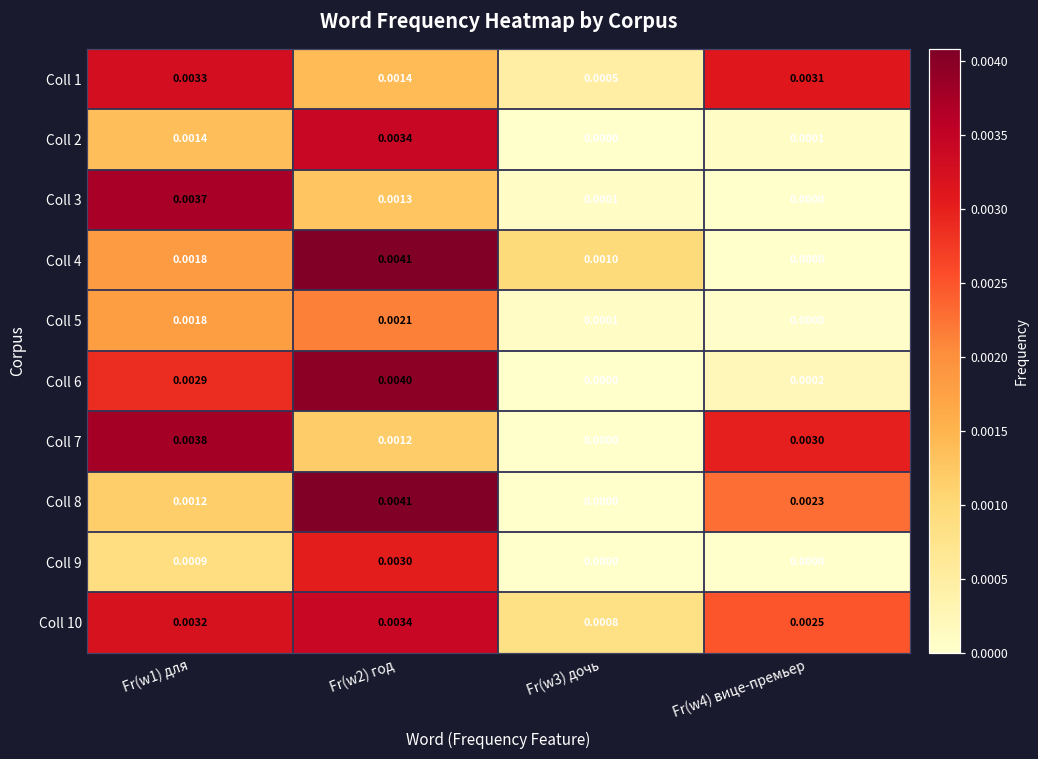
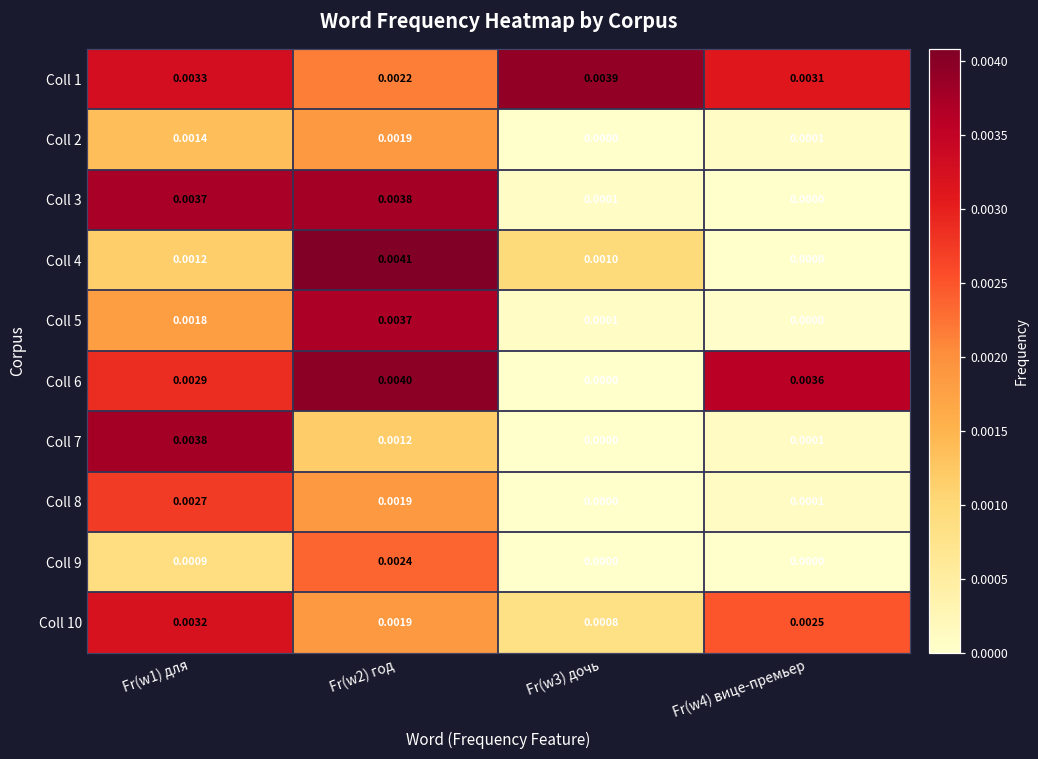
Coll 1, Fr(w2) год: 0.0014 -> 0.0022
Coll 1, Fr(w3) дочь: 0.0005 -> 0.0039
Coll 2, Fr(w2) год: 0.0034 -> 0.0019
Coll 3, Fr(w2) год: 0.0013 -> 0.0038
Coll 4, Fr(w1) для: 0.0018 -> 0.0012
Coll 5, Fr(w2) год: 0.0021 -> 0.0037
Coll 6, Fr(w4) вице-премьер: 0.0002 -> 0.0036
Coll 7, Fr(w4) вице-премьер: 0.0030 -> 0.0001
Coll 8, Fr(w1) для: 0.0012 -> 0.0027
Coll 8, Fr(w2) год: 0.0041 -> 0.0019
Coll 8, Fr(w4) вице-премьер: 0.0023 -> 0.0001
Coll 9, Fr(w2) год: 0.0030 -> 0.0024
Coll 10, Fr(w2) год: 0.0034 -> 0.0019
